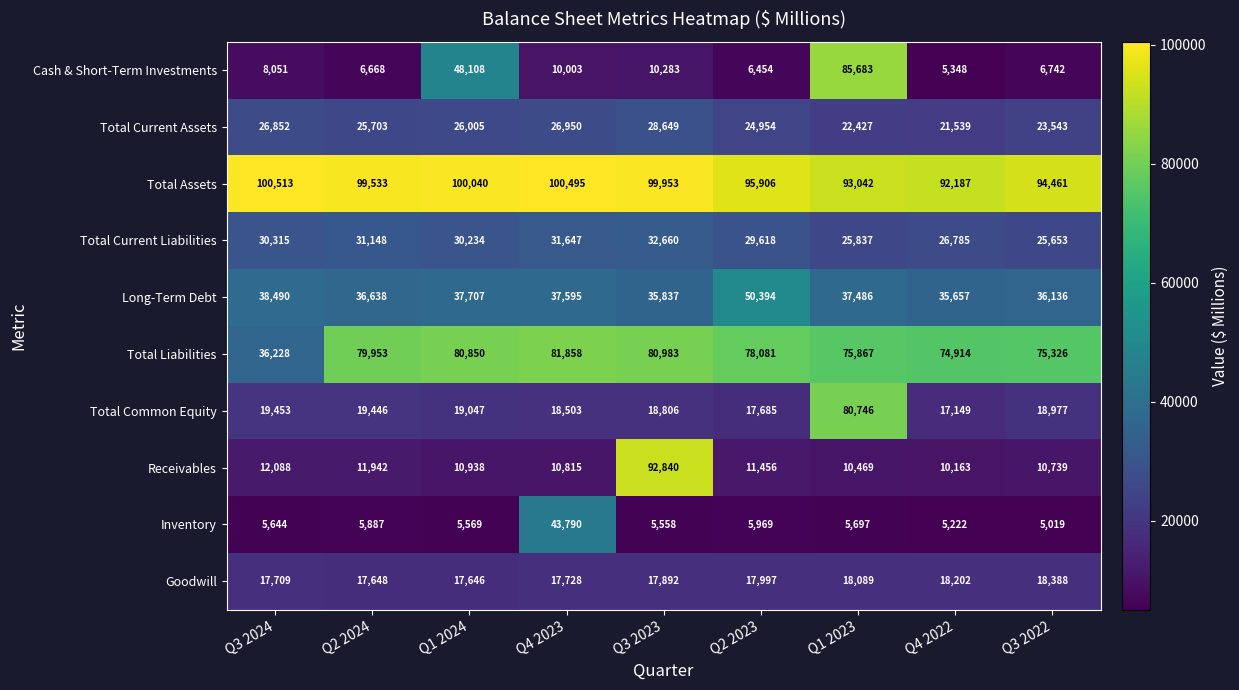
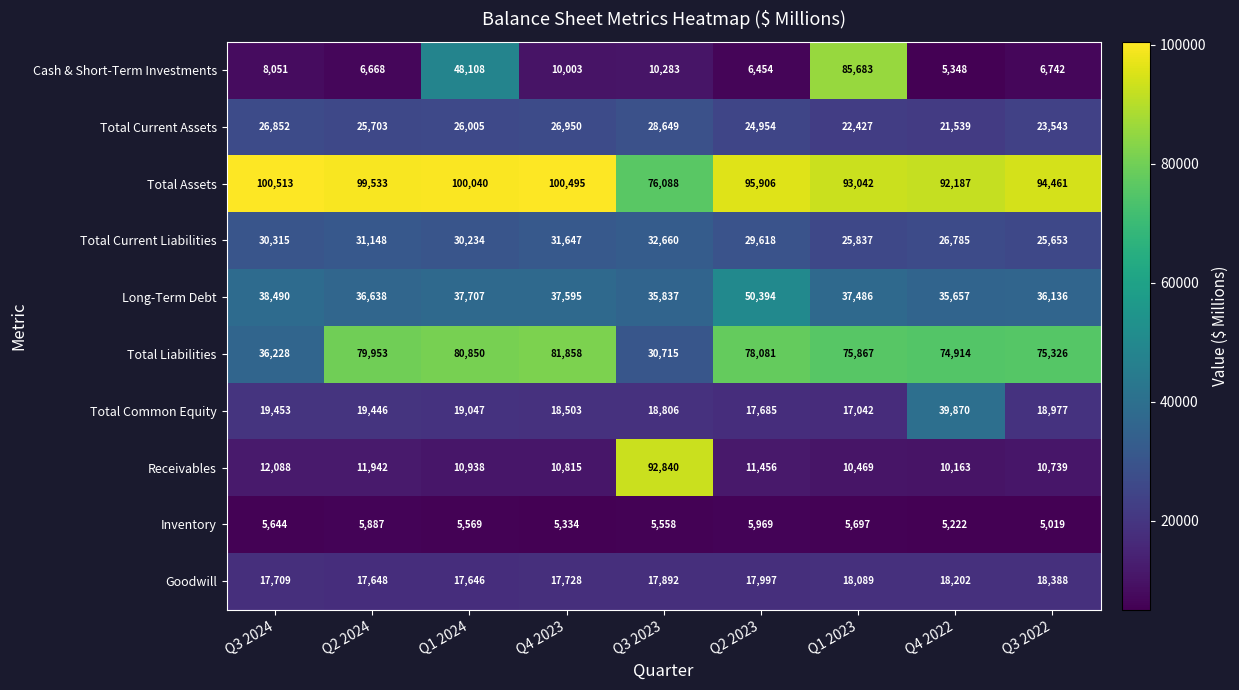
Total Assets, Q3 2023: 99,953 -> 76,088
Total Liabilities, Q3 2023: 80,983 -> 30,715
Total Common Equity, Q1 2023: 80,746 -> 17,042
Total Common Equity, Q4 2022: 17,149 -> 39,870
Inventory, Q4 2023: 43,790 -> 5,334
